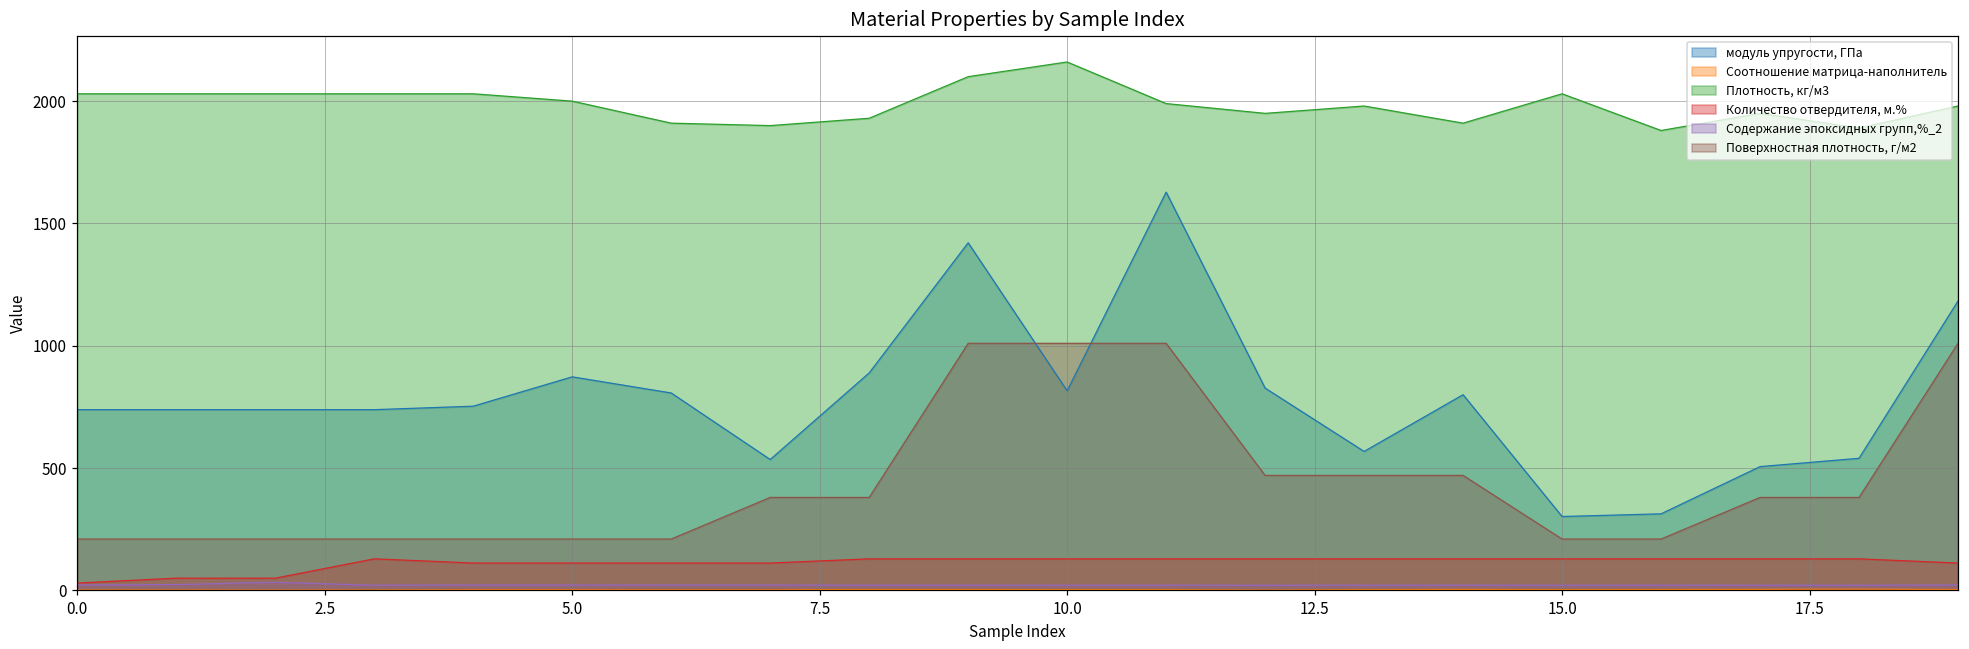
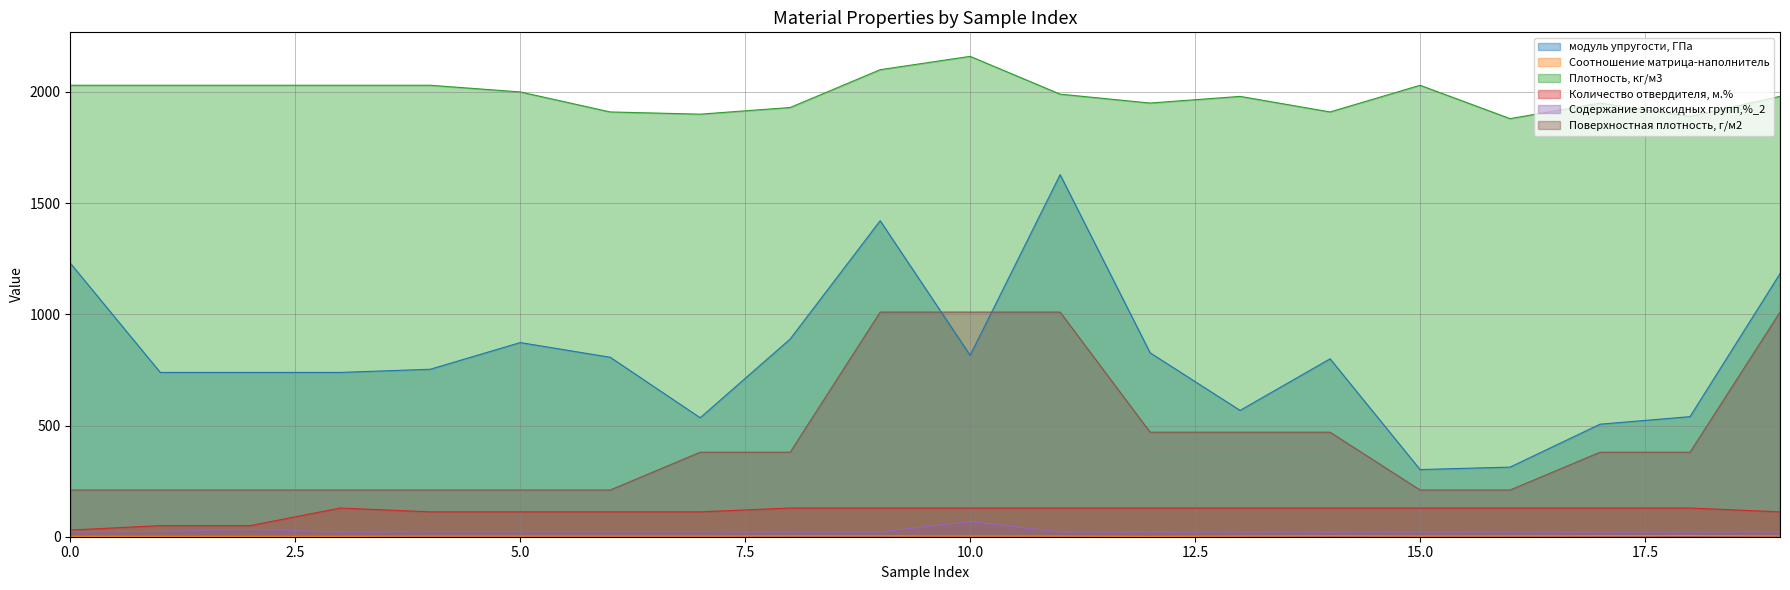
модуль упругости, ГПа, 0.0: 740 -> 1230
Содержание эпоксидных групп,%_2, 10.0: 20 -> 70
